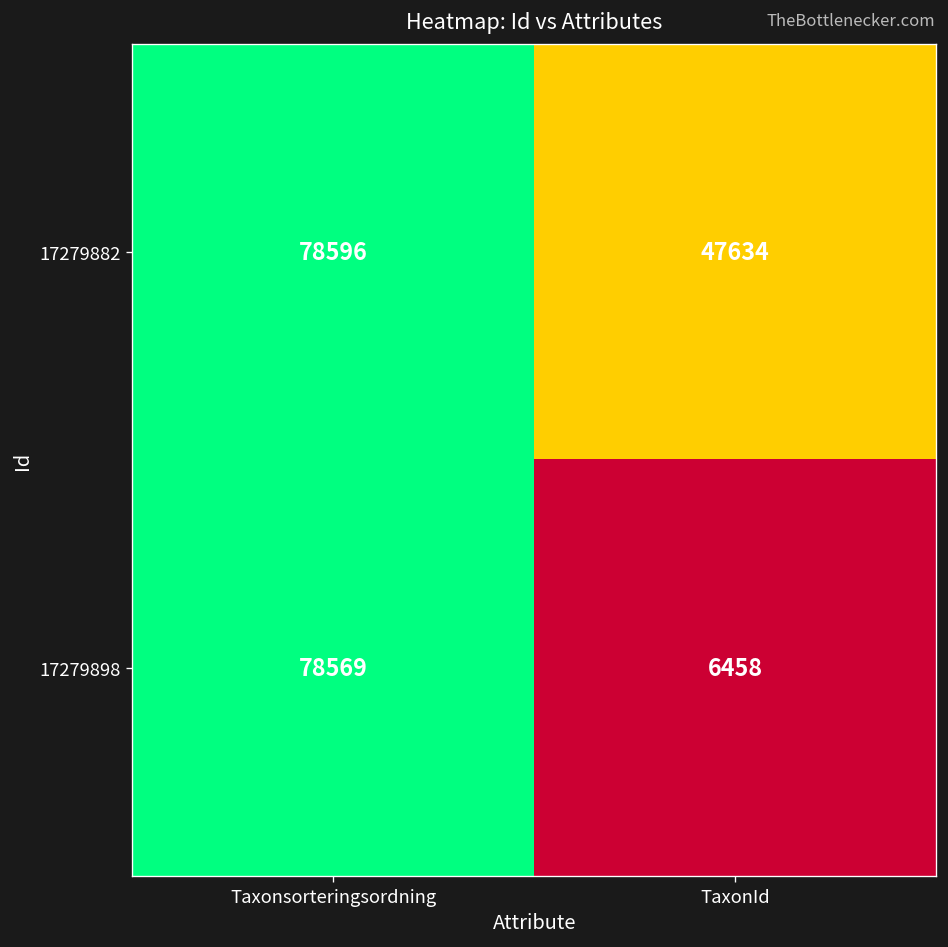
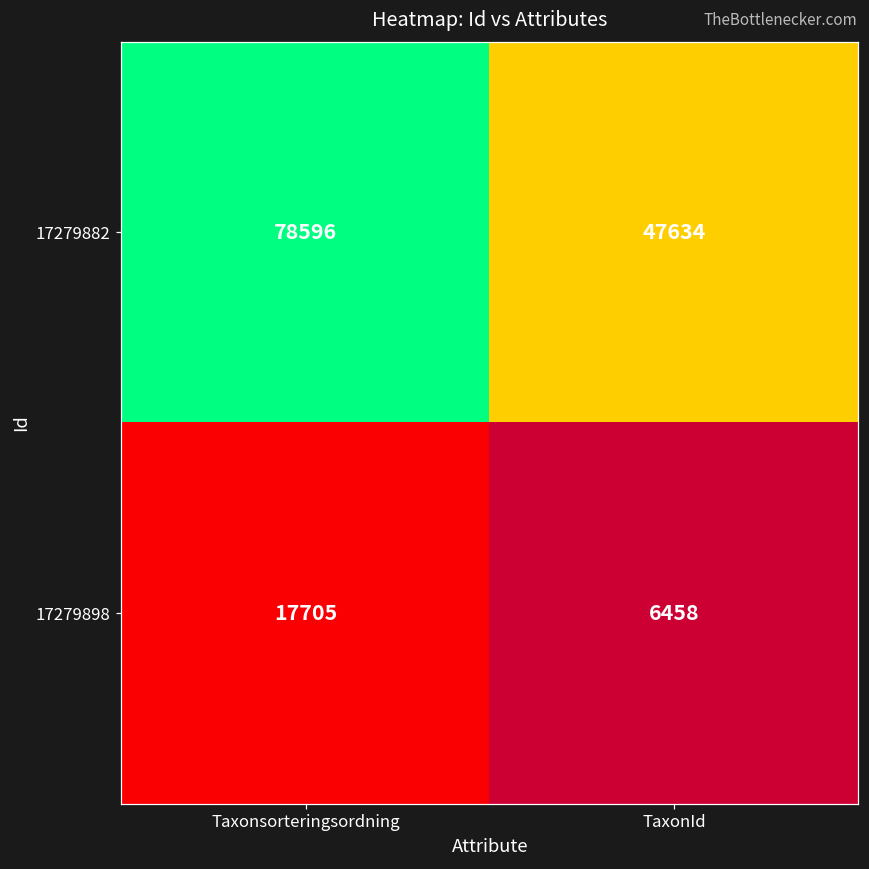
17279898, Taxonsorteringsordning: 78569 -> 17705
